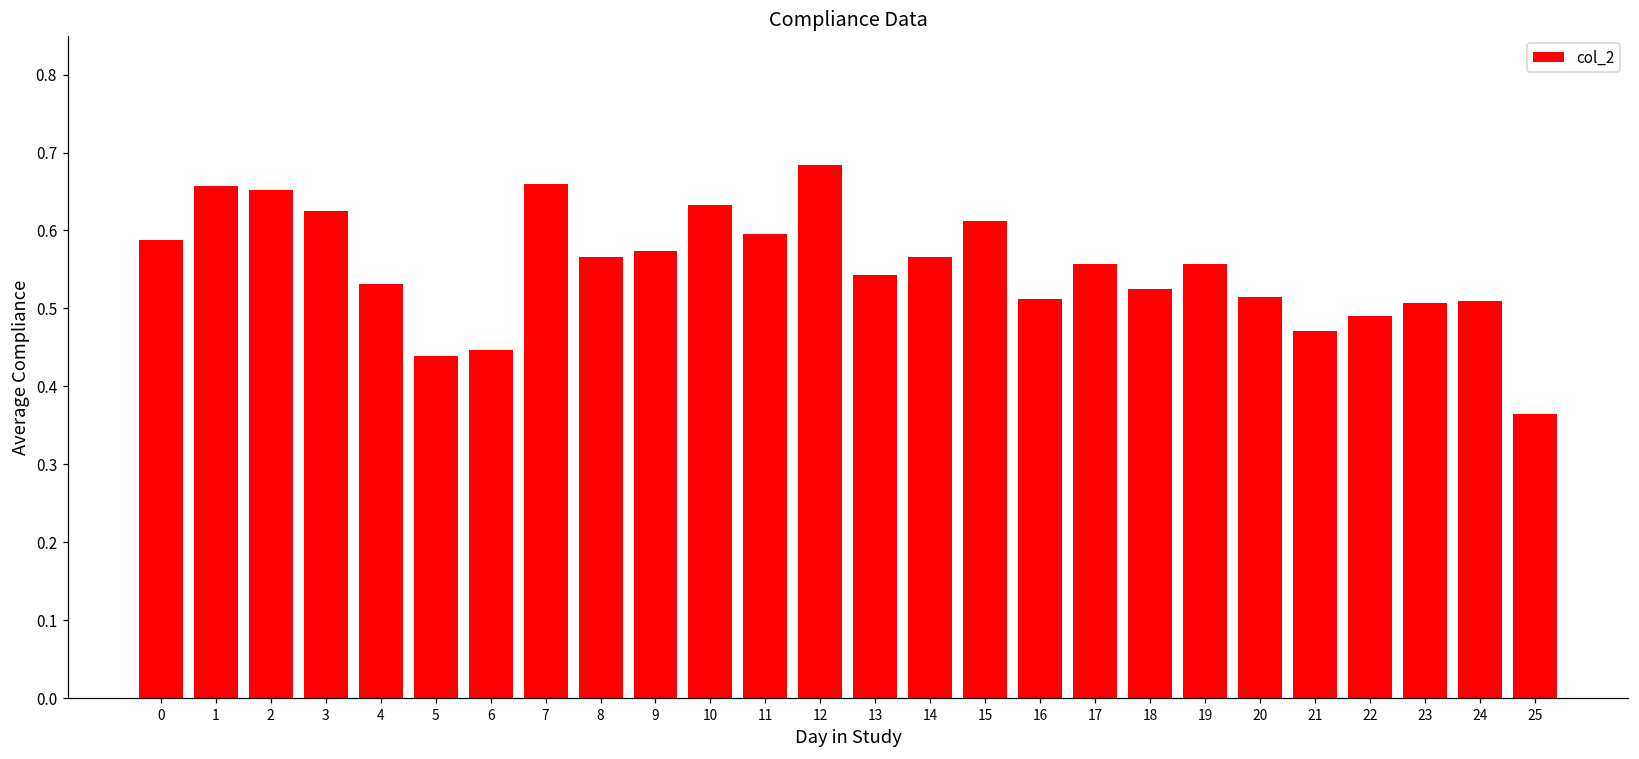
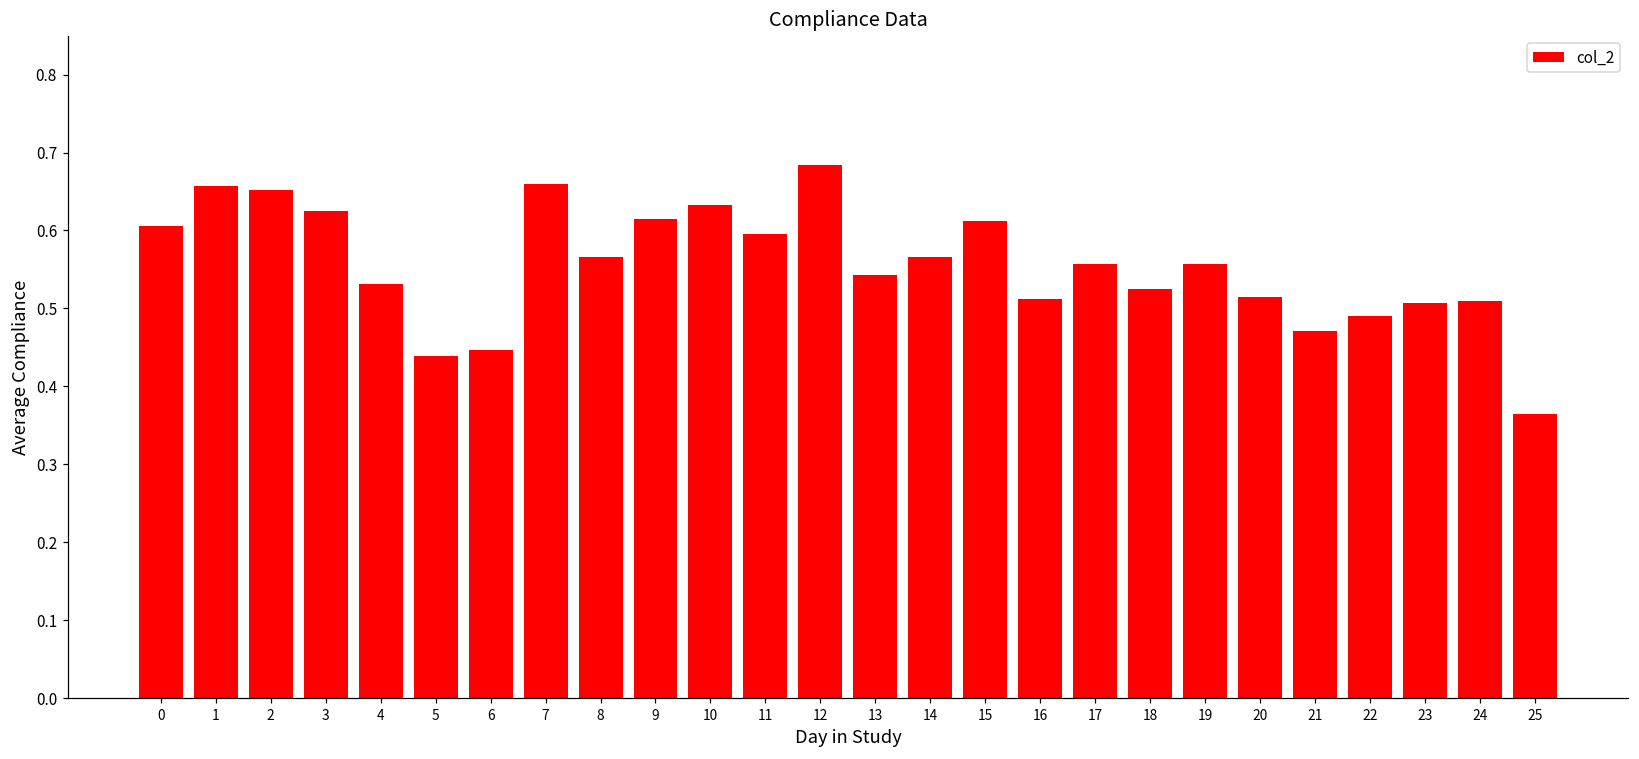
0: 0.59 -> 0.61
9: 0.57 -> 0.62
